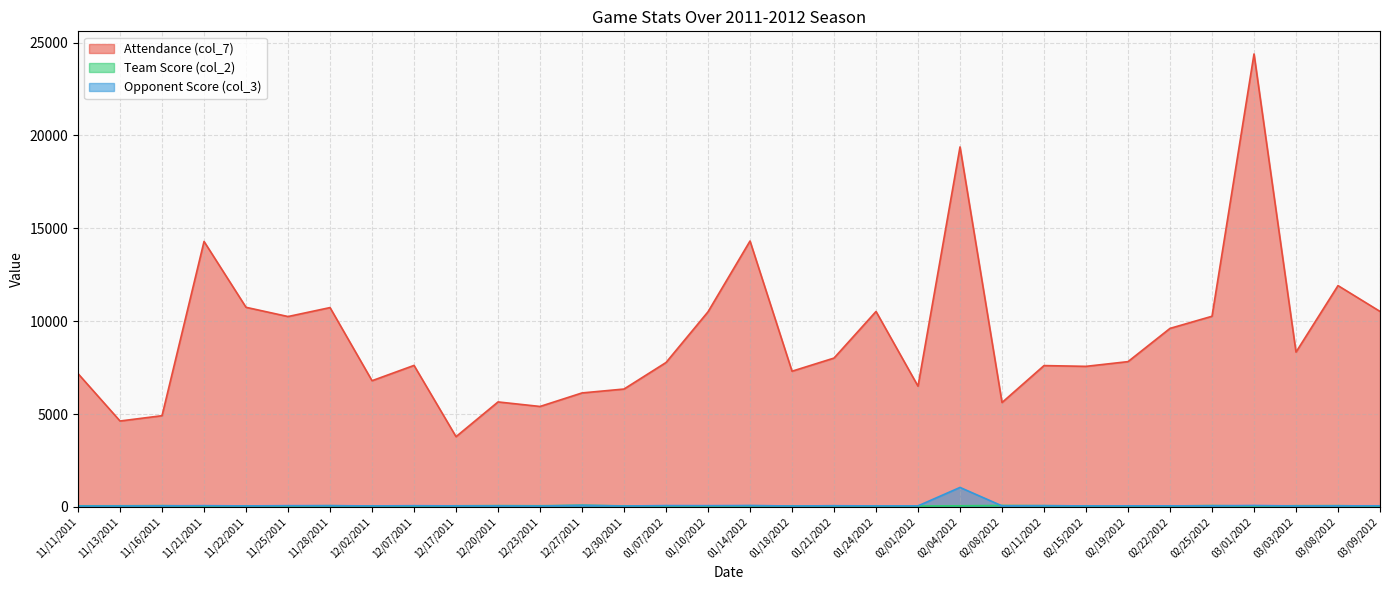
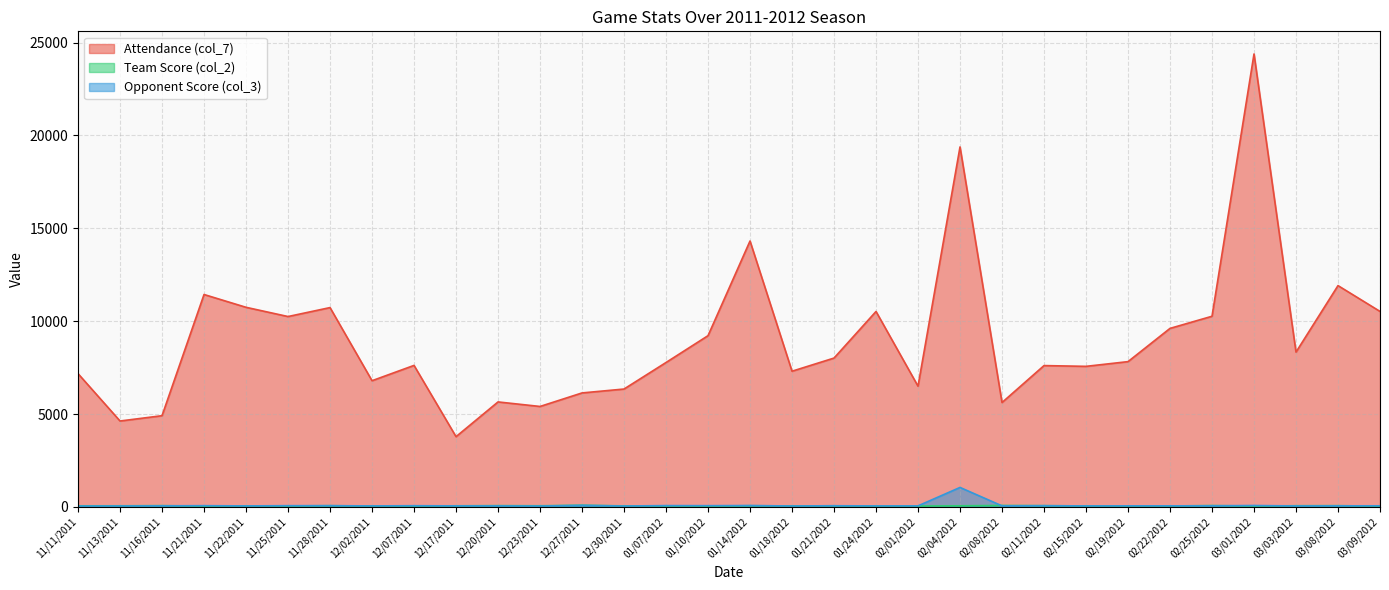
Attendance (col_7), 11/21/2011: 14300 -> 11400
Attendance (col_7), 01/10/2012: 10500 -> 9200
